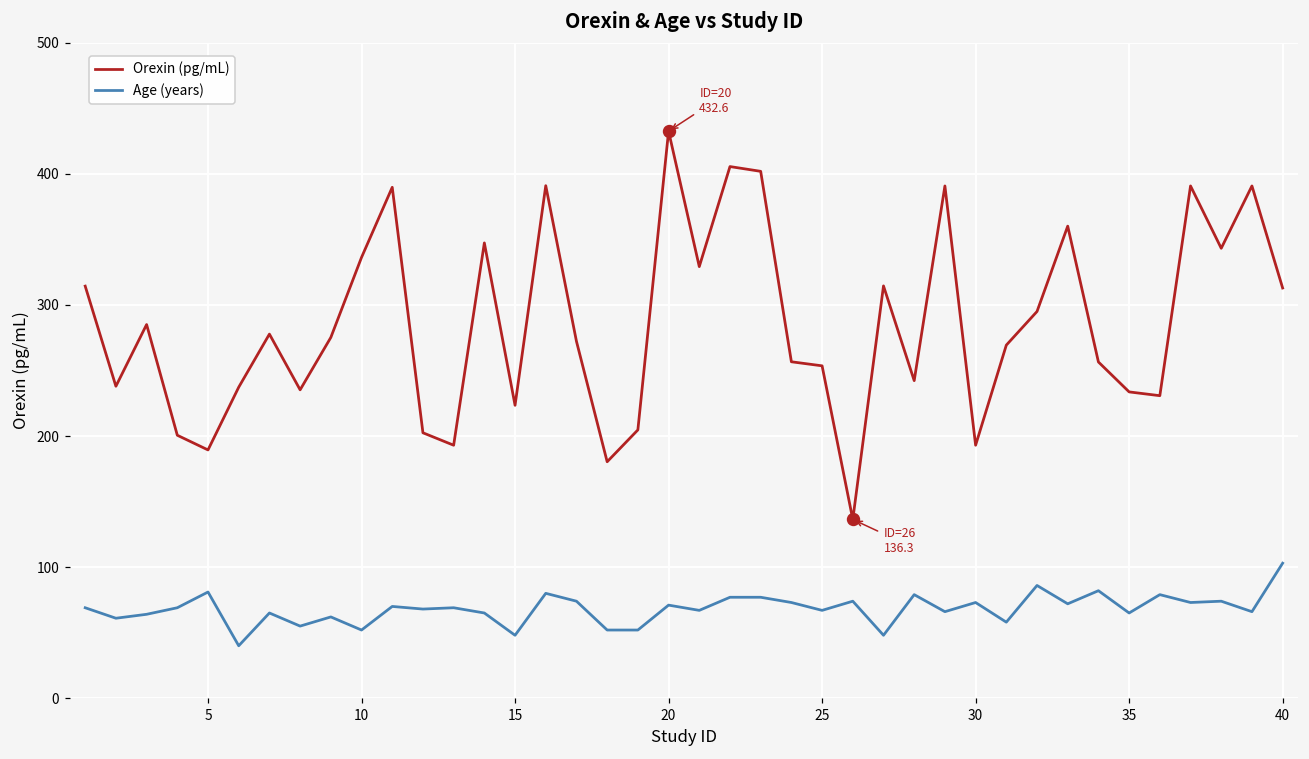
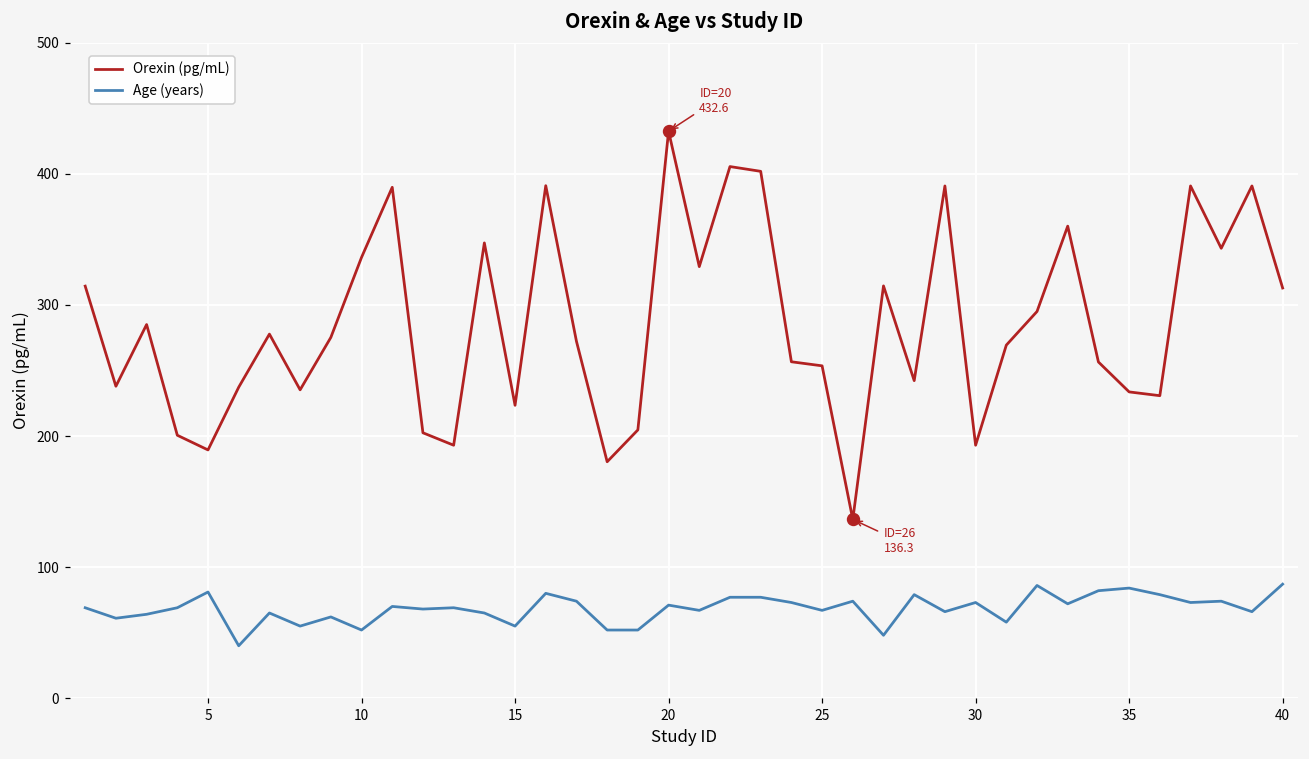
Age (years), 15: 48 -> 55
Age (years), 35: 65 -> 84
Age (years), 40: 103 -> 87
